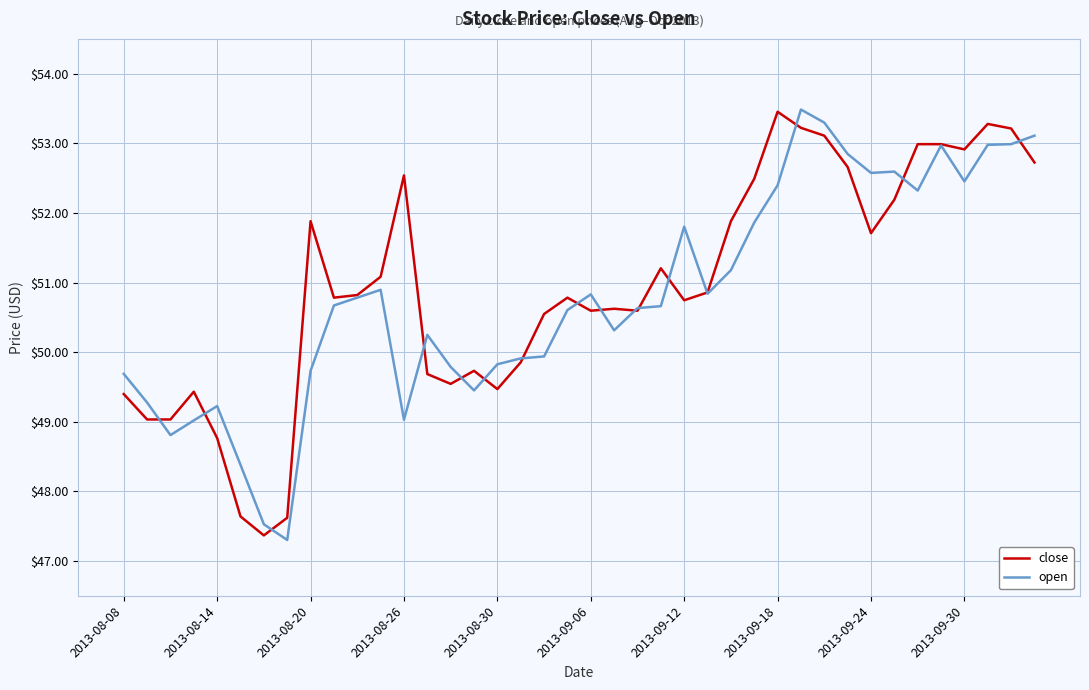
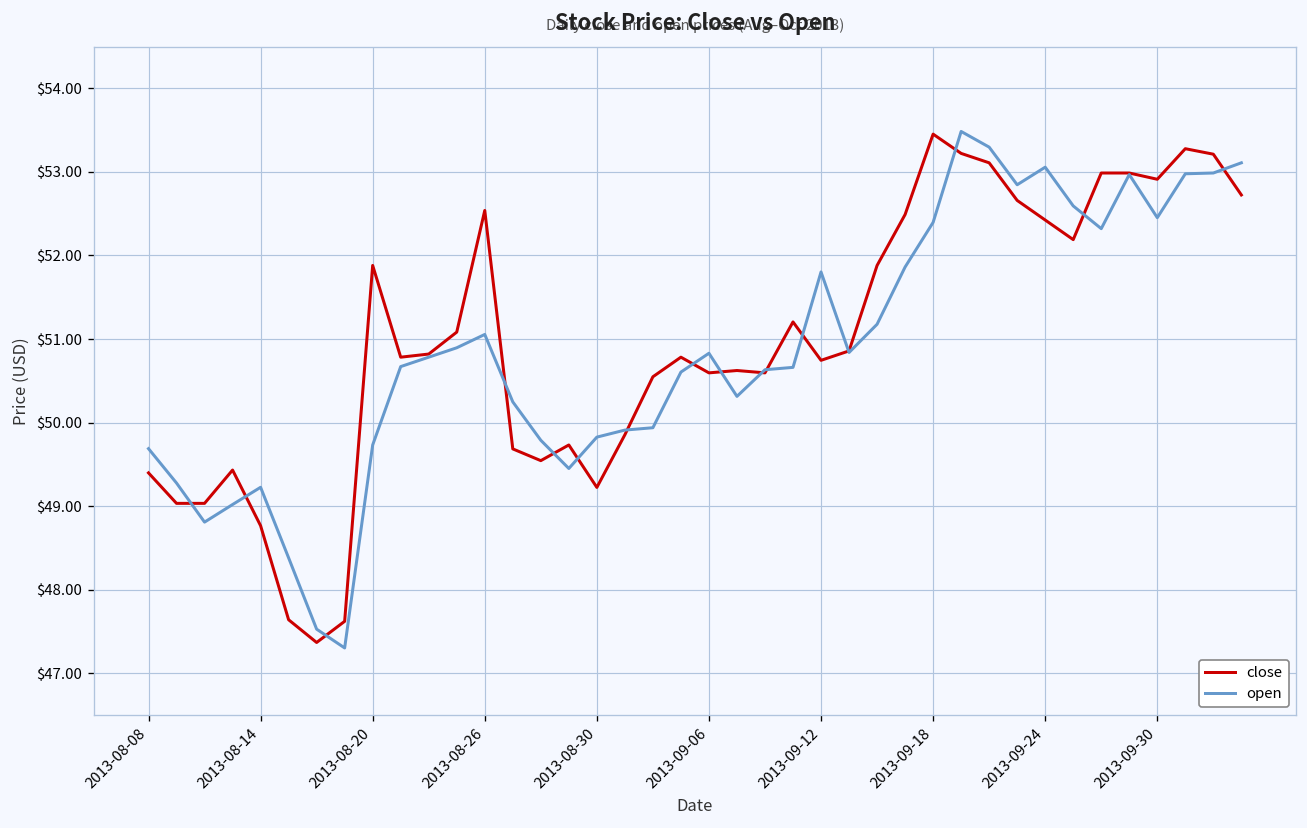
open, 2013-08-26: $49.0 -> $51.1
close, 2013-08-30: $49.5 -> $49.2
close, 2013-09-24: $51.7 -> $52.4
open, 2013-09-24: $52.6 -> $53.1
